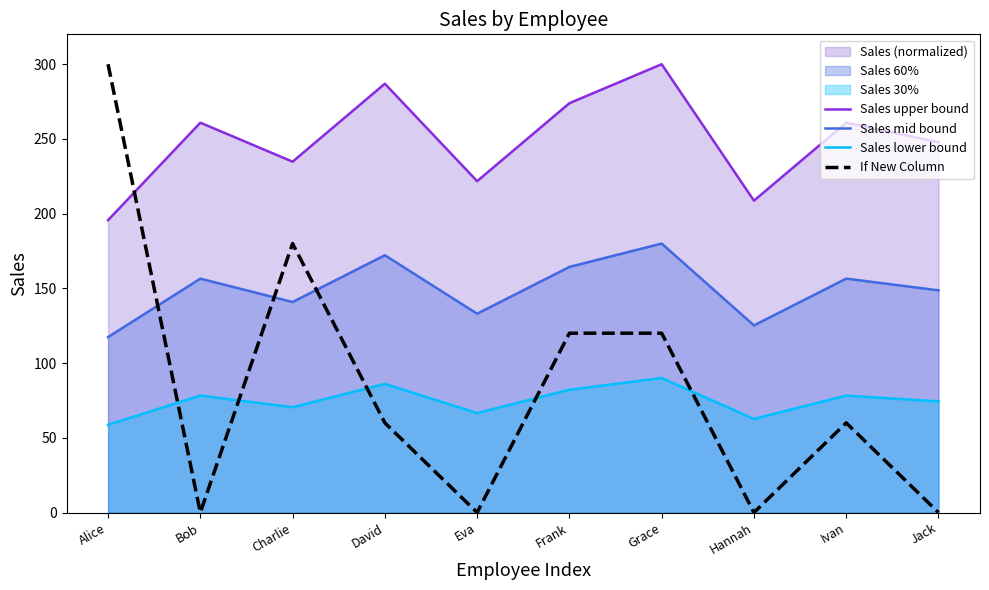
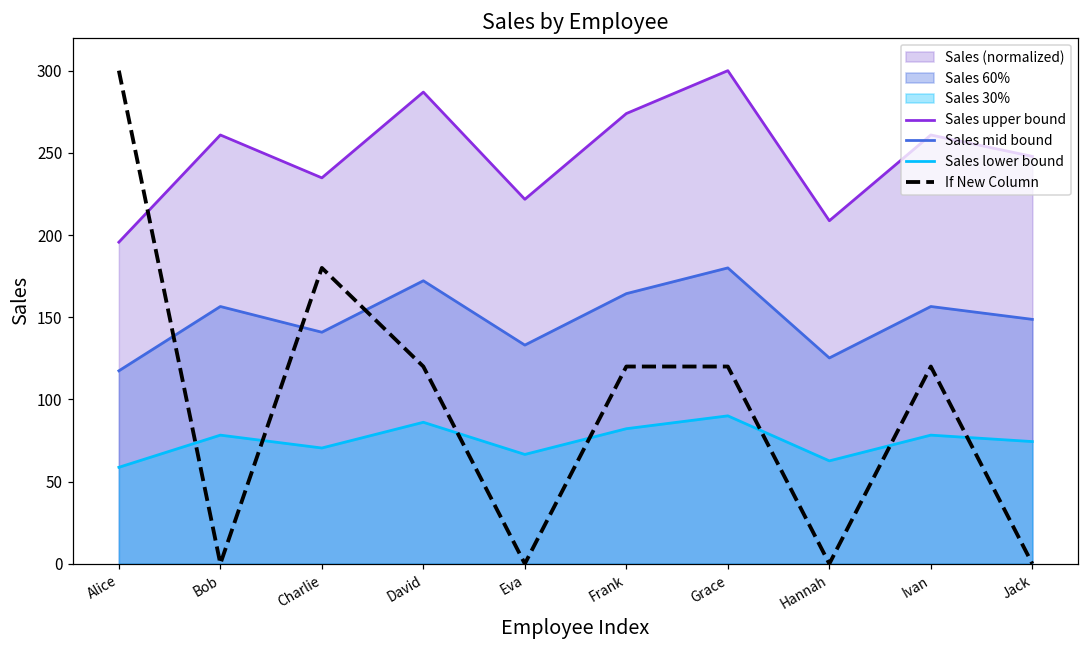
If New Column, David: 60 -> 120
If New Column, Ivan: 60 -> 120
